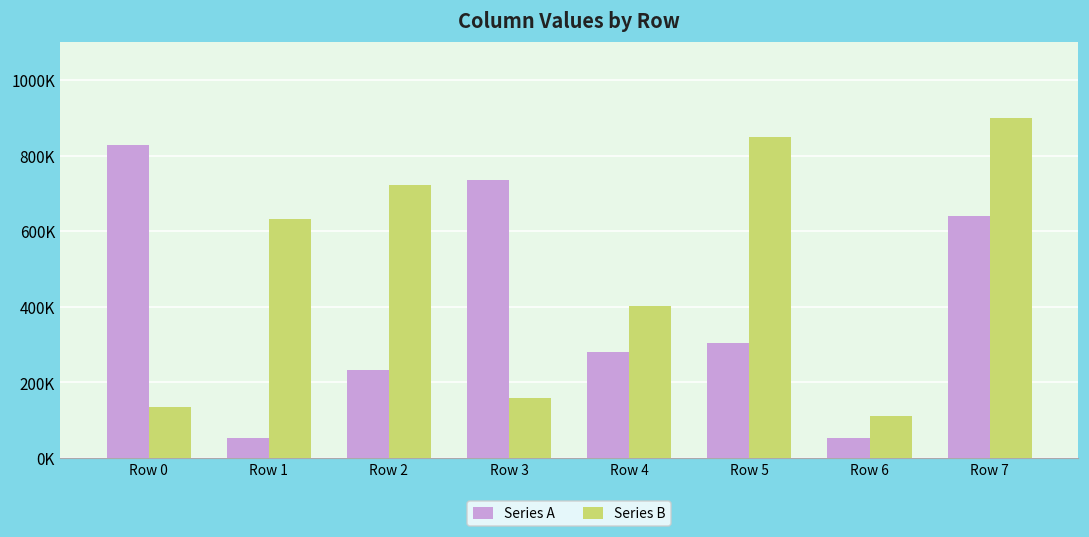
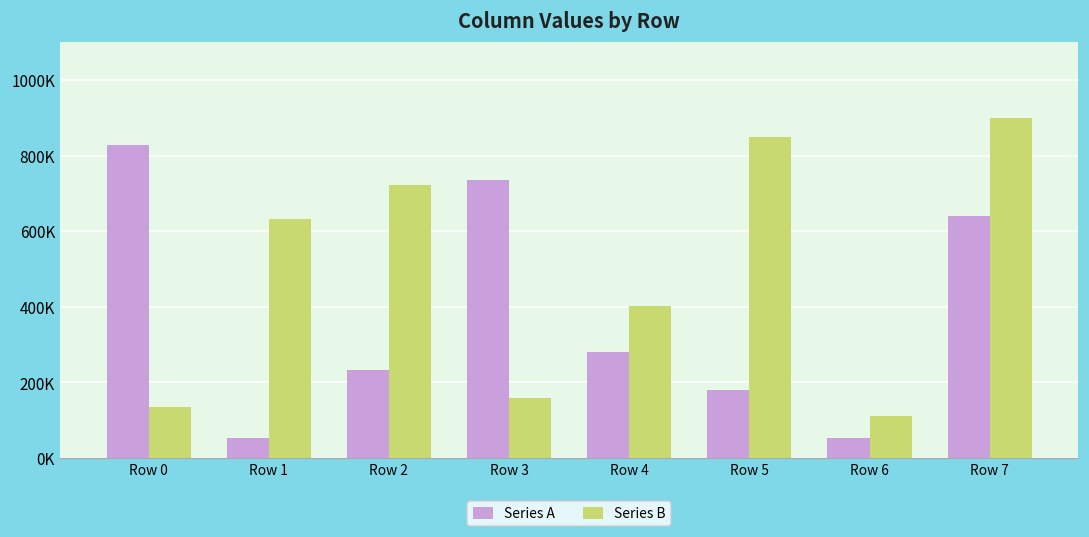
Series A, Row 5: 300000 -> 180000
